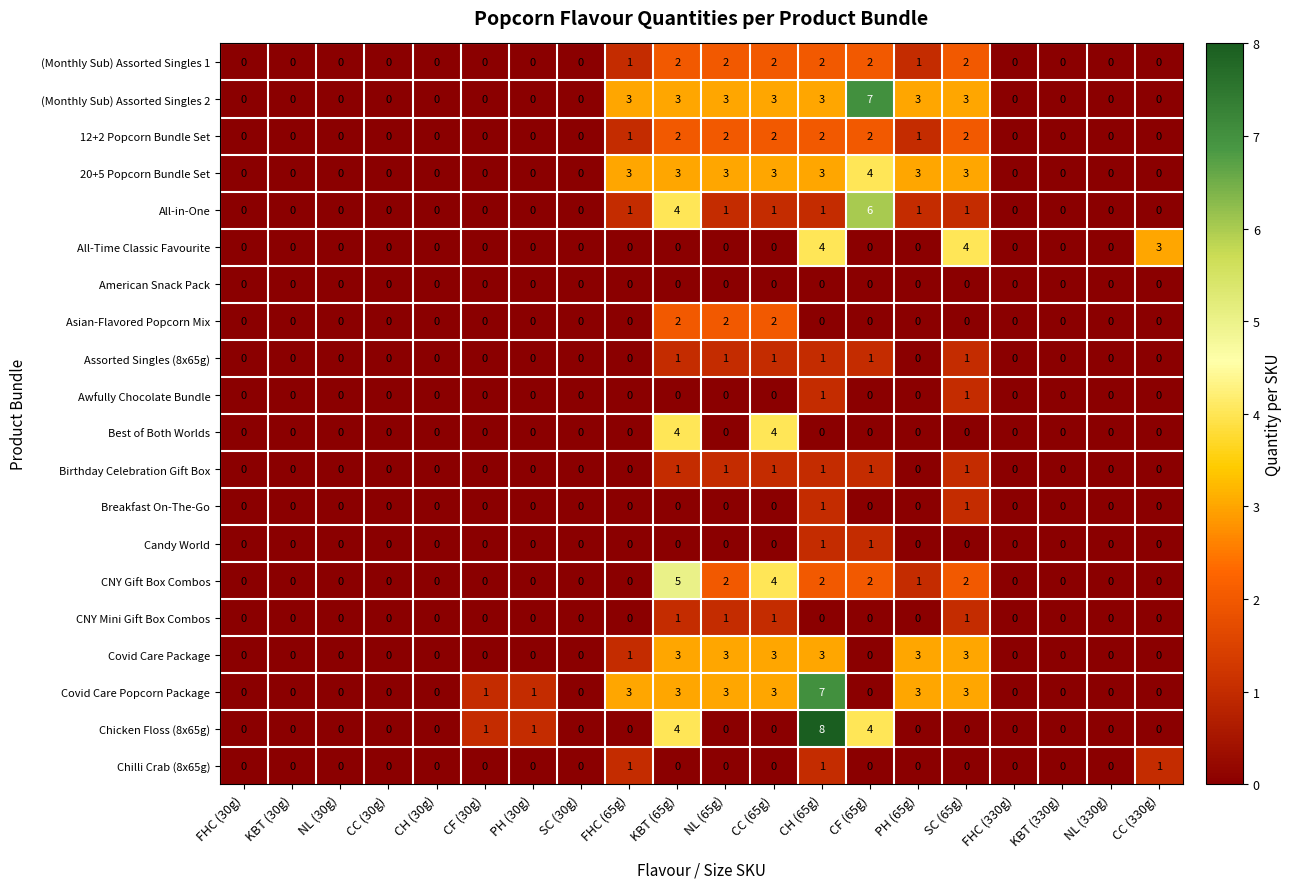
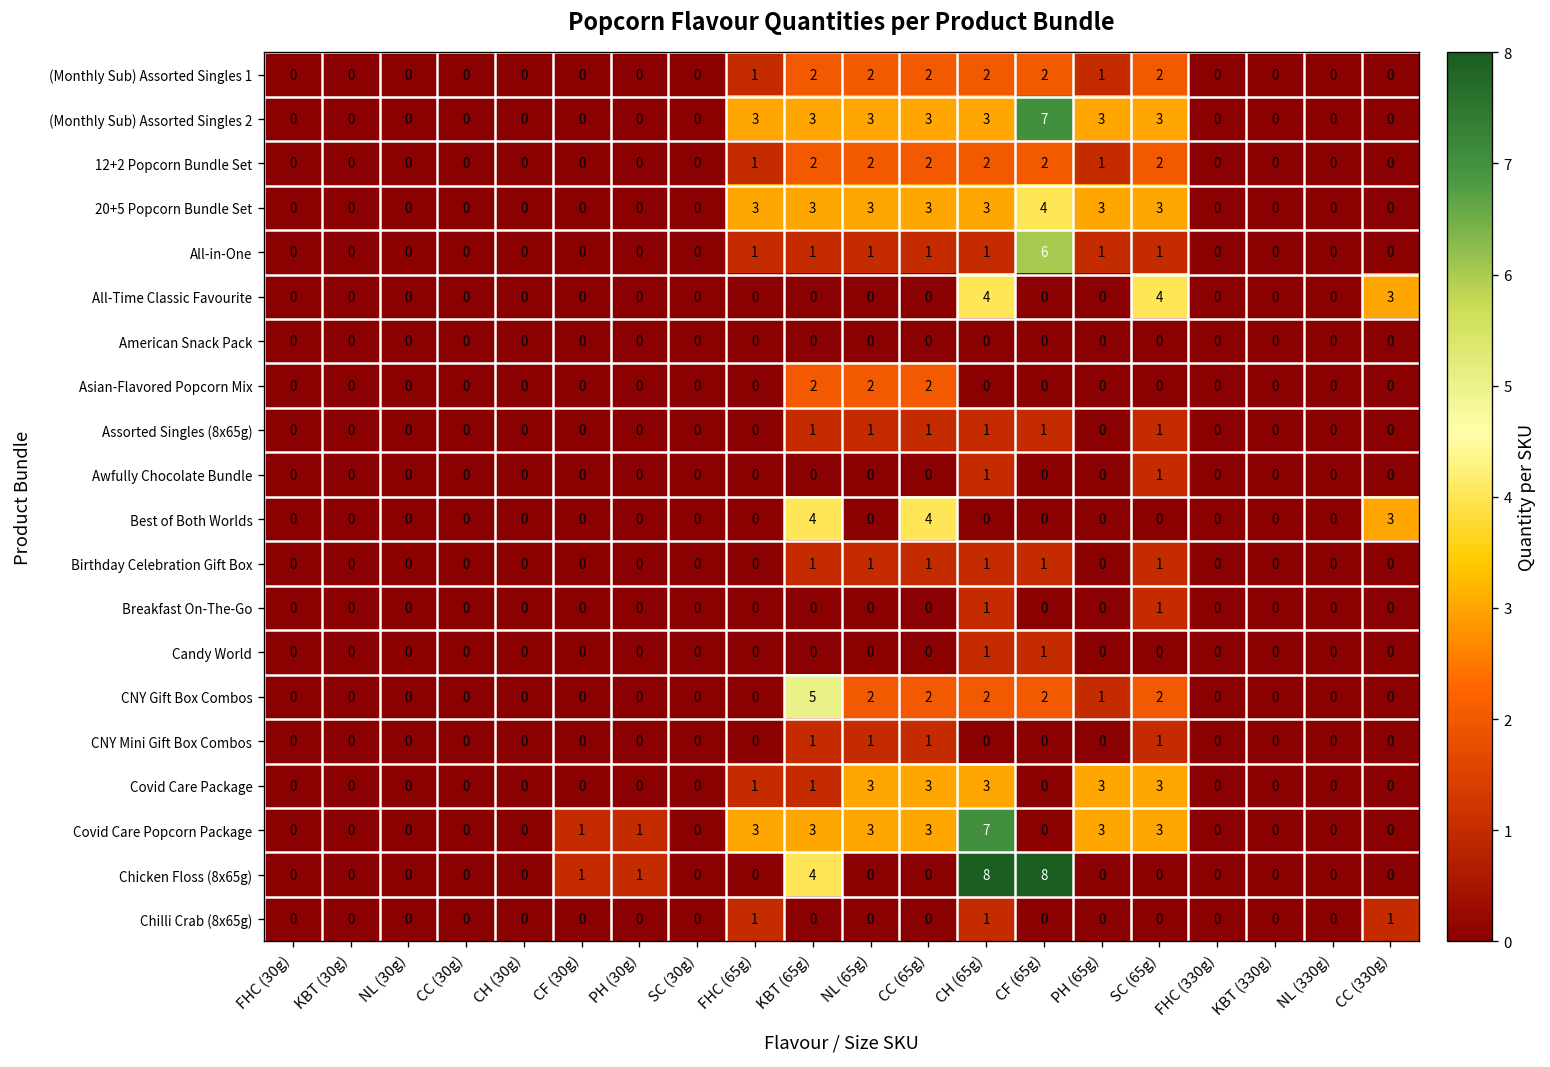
All-in-One, KBT (65g): 4 -> 1
Best of Both Worlds, CC (330g): 0 -> 3
CNY Gift Box Combos, CC (65g): 4 -> 2
Covid Care Package, KBT (65g): 3 -> 1
Chicken Floss (8x65g), CF (65g): 4 -> 8
